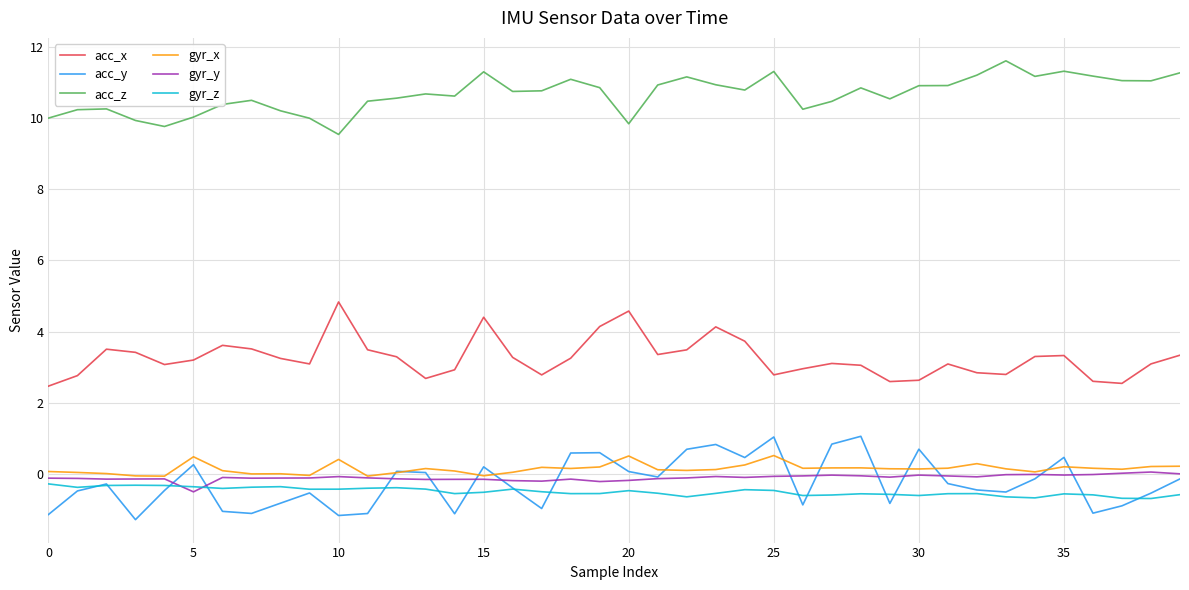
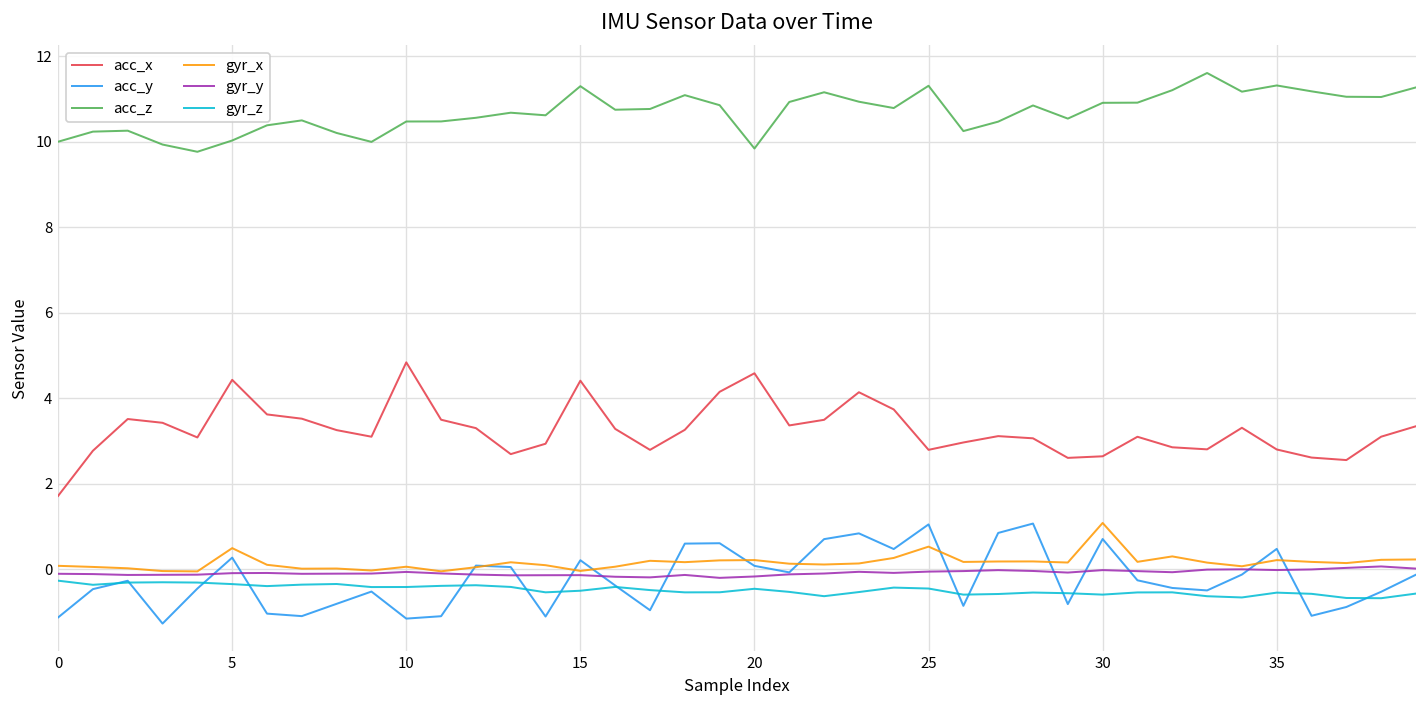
acc_x, 0: 2.5 -> 1.7
acc_x, 5: 3.2 -> 4.4
gyr_y, 5: -0.5 -> -0.1
acc_z, 10: 9.5 -> 10.5
gyr_x, 10: 0.4 -> 0.1
gyr_x, 20: 0.5 -> 0.2
gyr_x, 30: 0.1 -> 1.1
acc_x, 35: 3.3 -> 2.8
